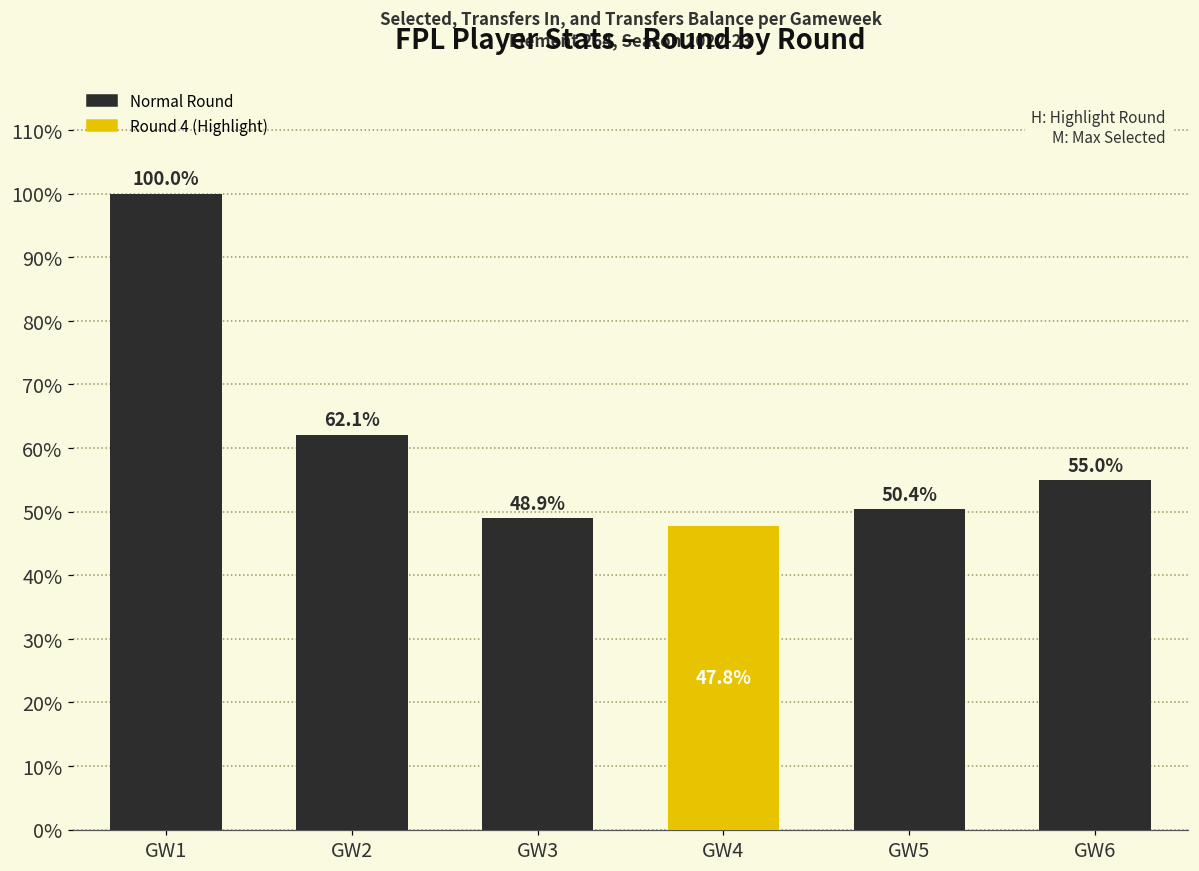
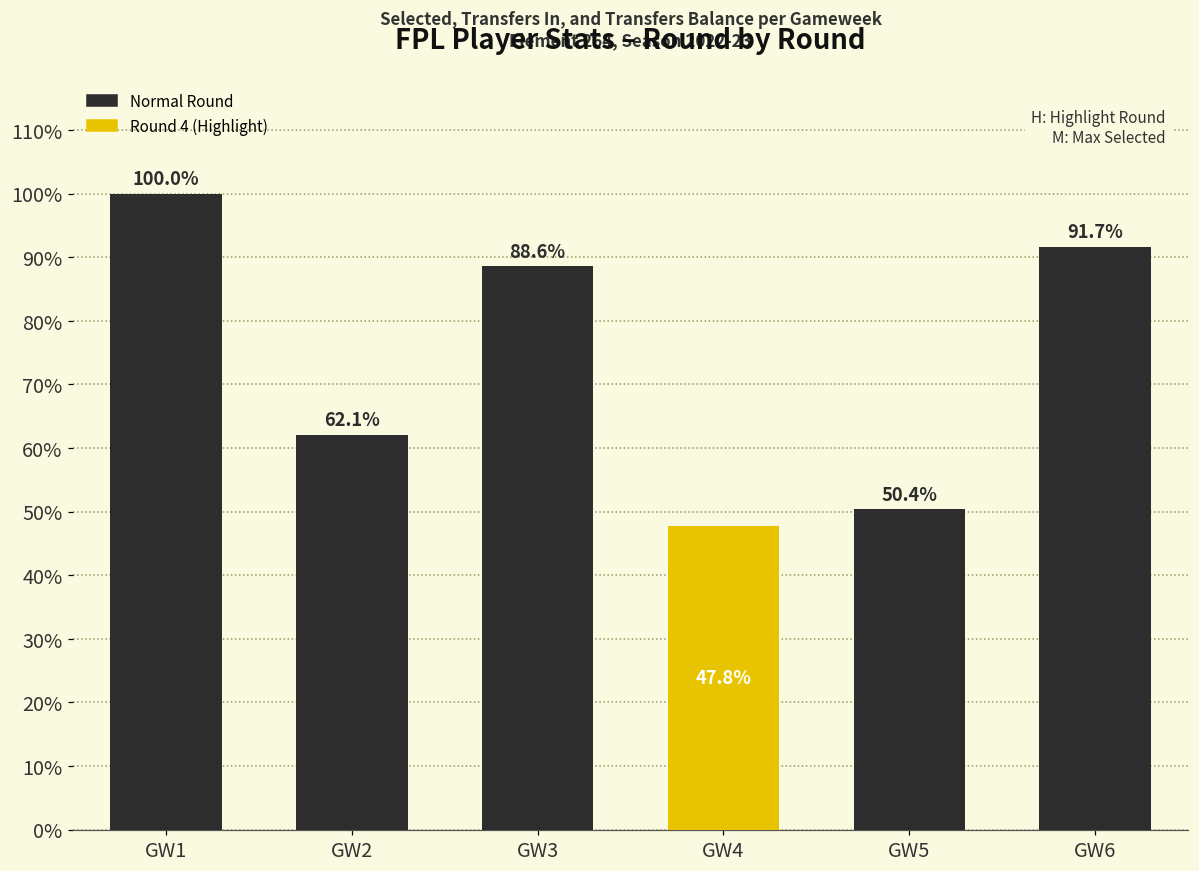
GW3: 48.9% -> 88.6%
GW6: 55.0% -> 91.7%
